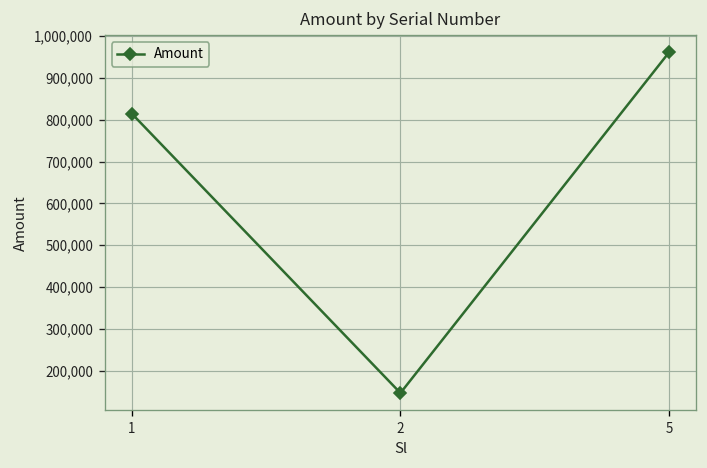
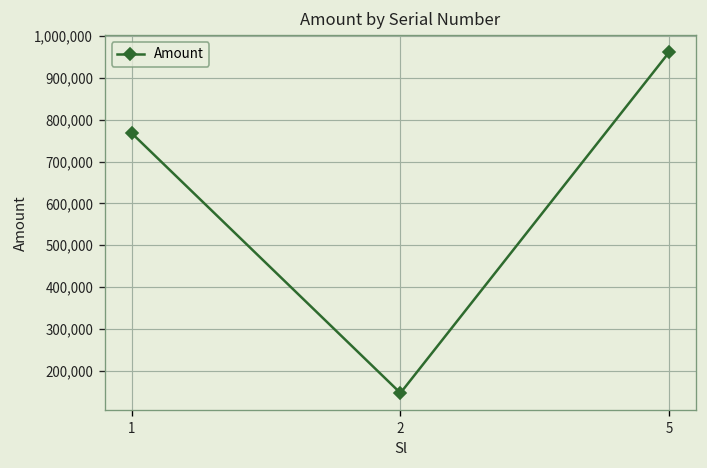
1: 810,000 -> 770,000
